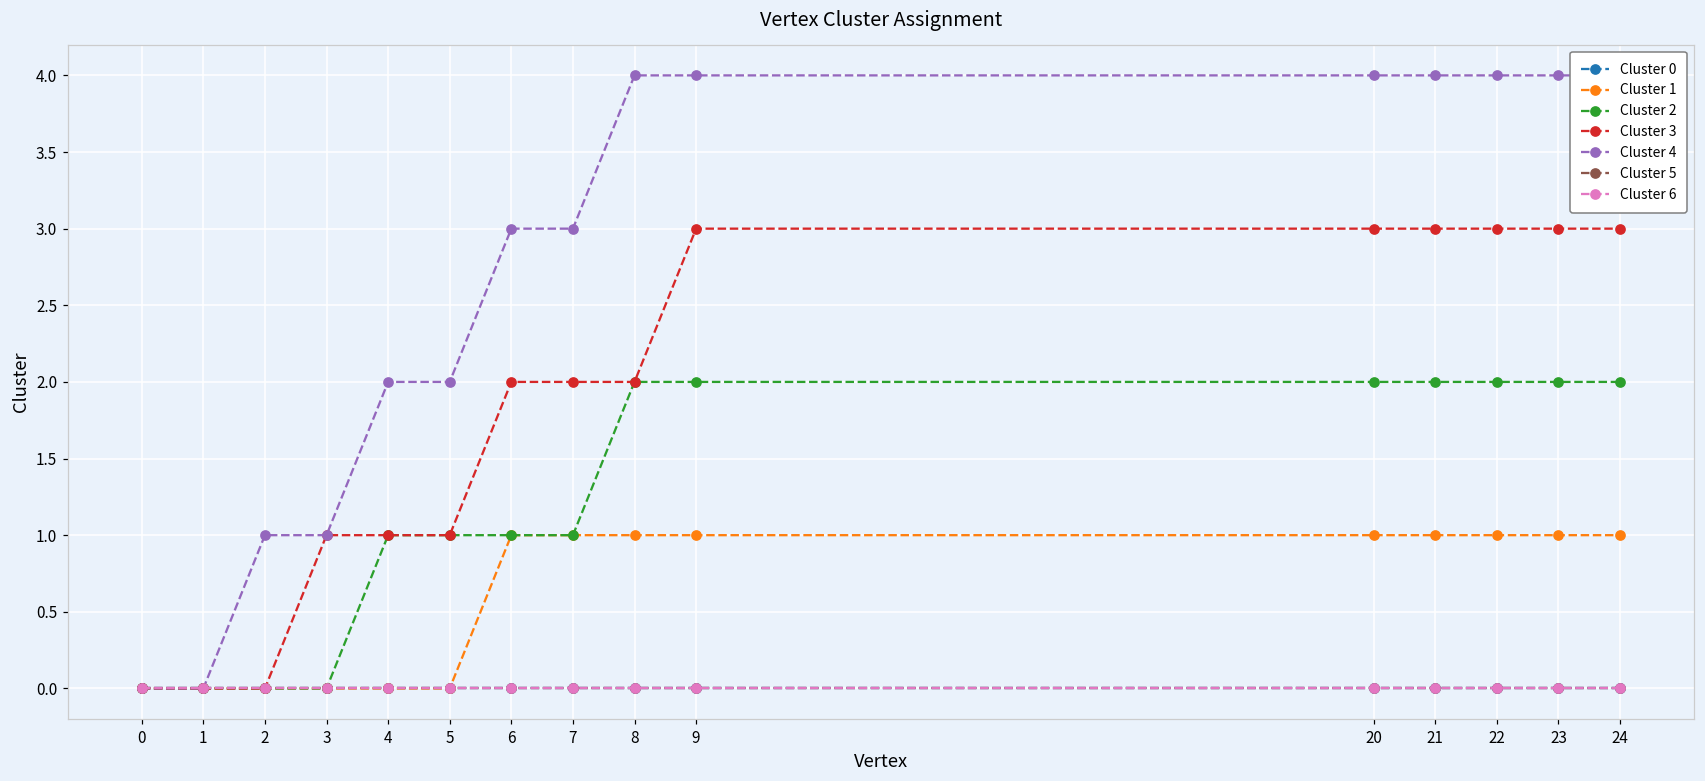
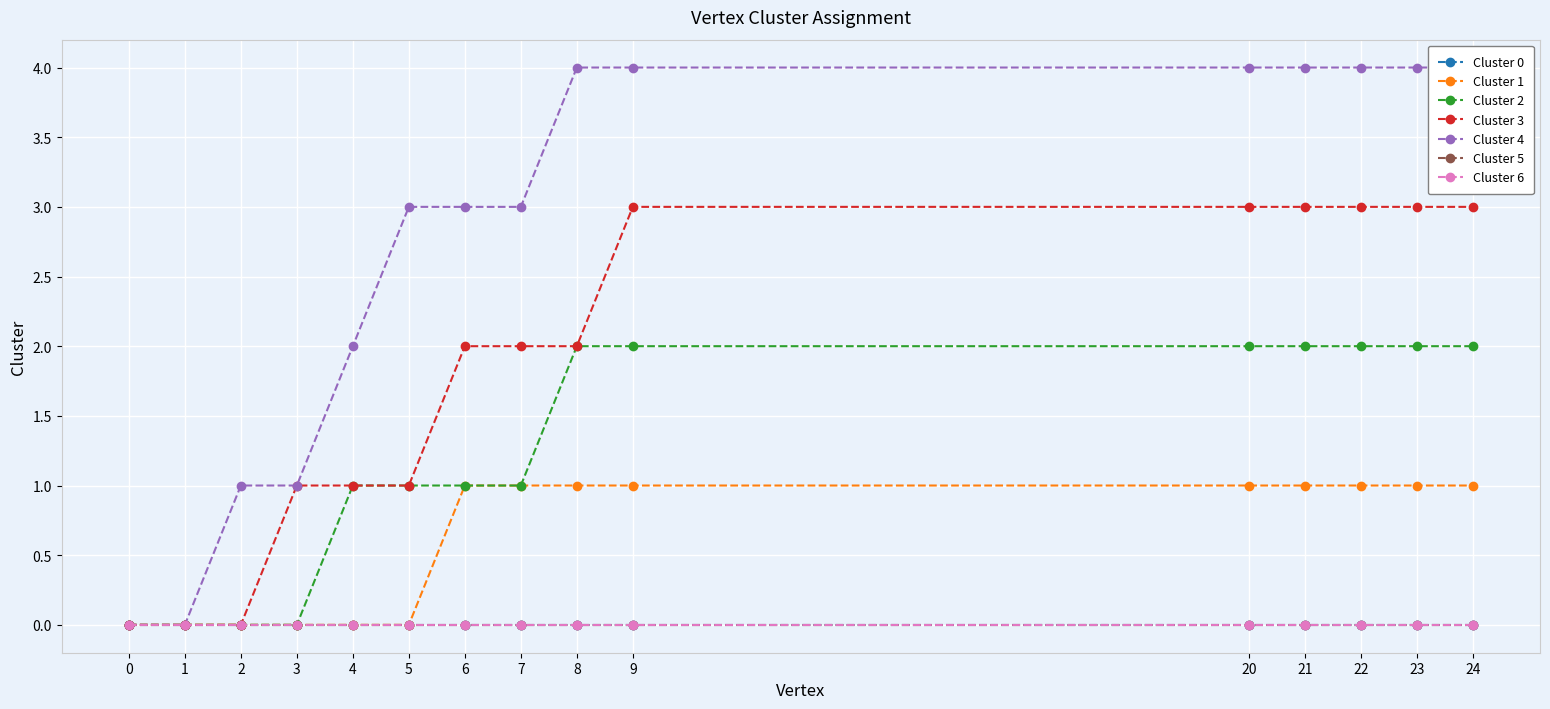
Cluster 4, 5: 2 -> 3
